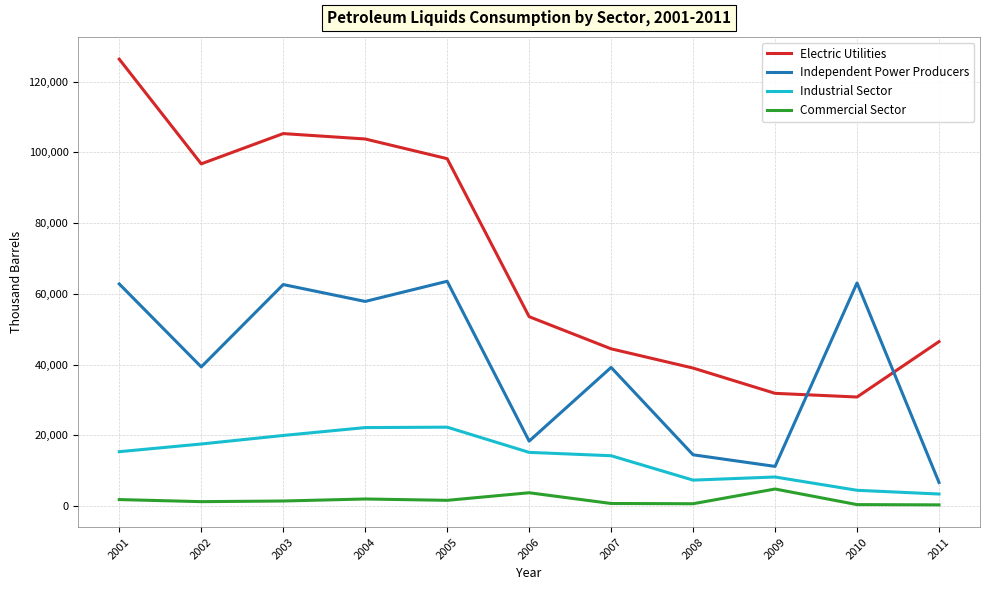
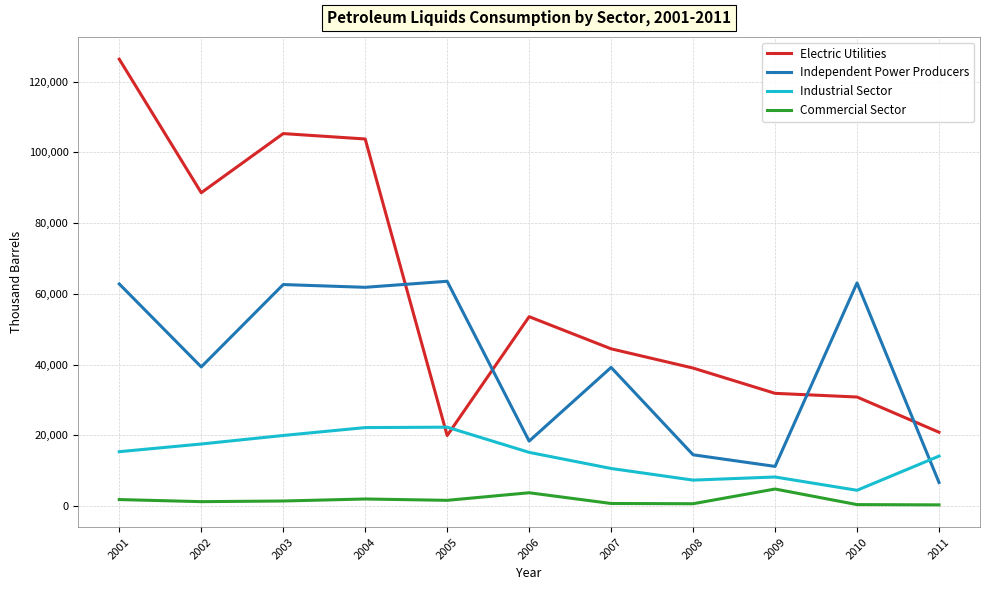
Electric Utilities, 2002: 97,000 -> 89,000
Independent Power Producers, 2004: 58,000 -> 62,000
Electric Utilities, 2005: 98,000 -> 20,000
Industrial Sector, 2007: 14,000 -> 11,000
Electric Utilities, 2011: 46,000 -> 21,000
Industrial Sector, 2011: 3,000 -> 14,000
